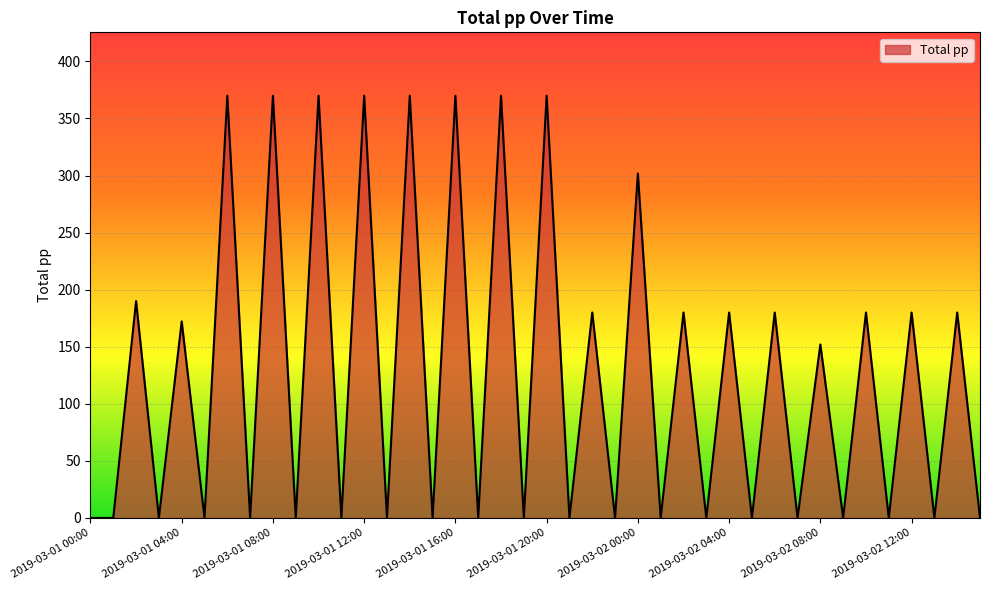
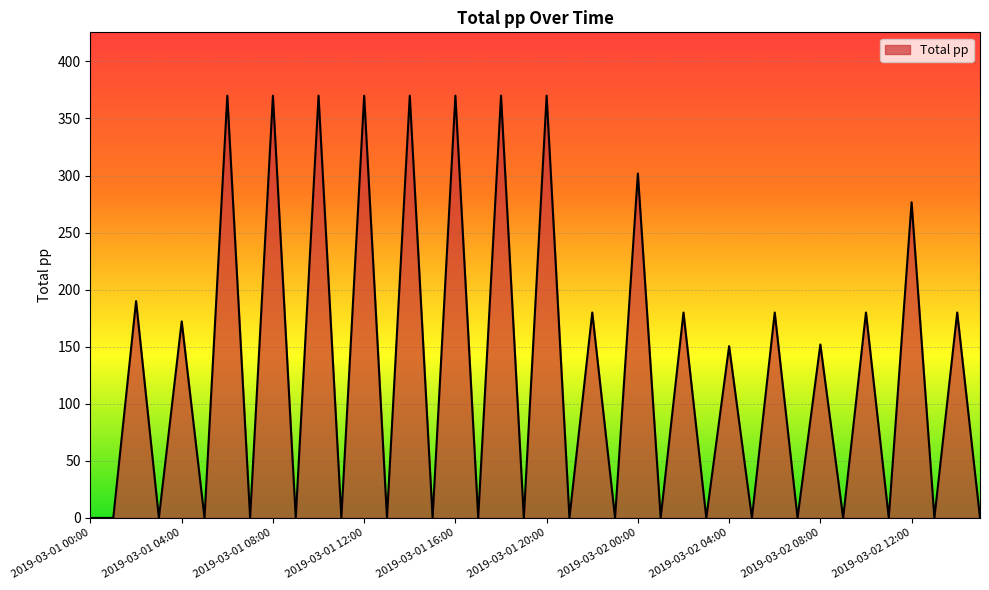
2019-03-02 04:00: 180 -> 151
2019-03-02 12:00: 180 -> 277
